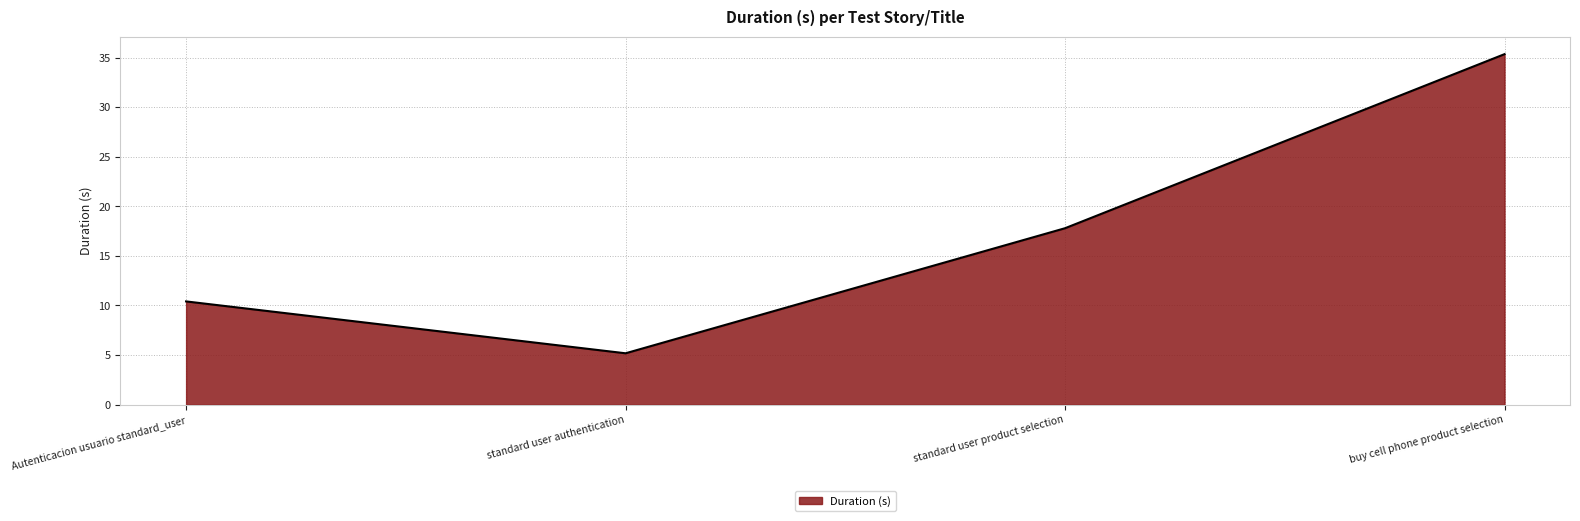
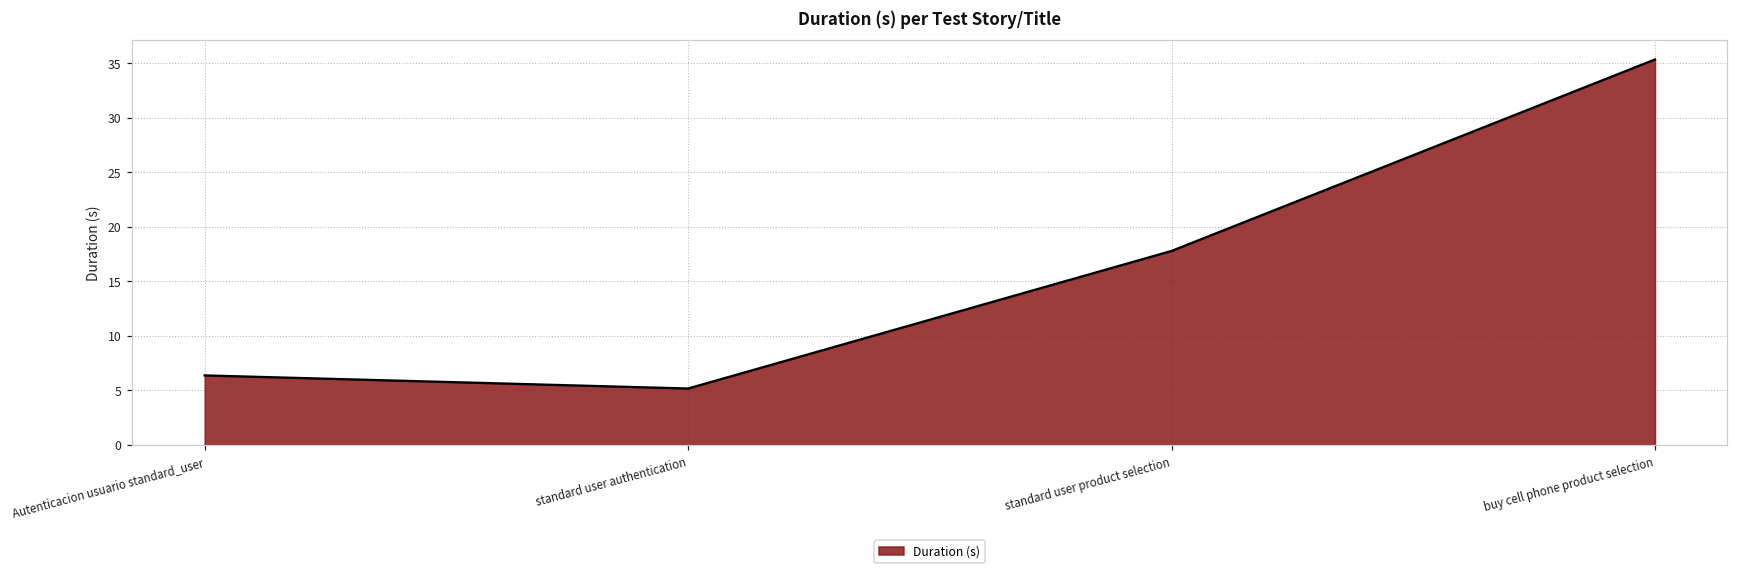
Autenticacion usuario standard_user: 10 -> 6
